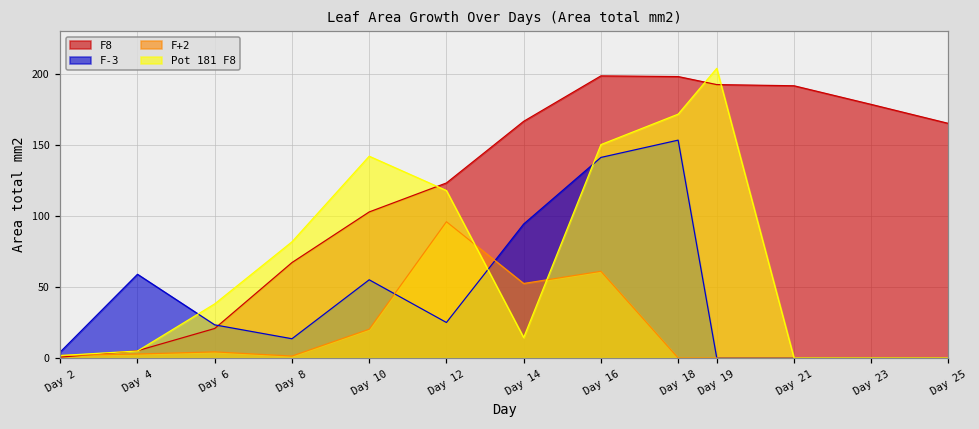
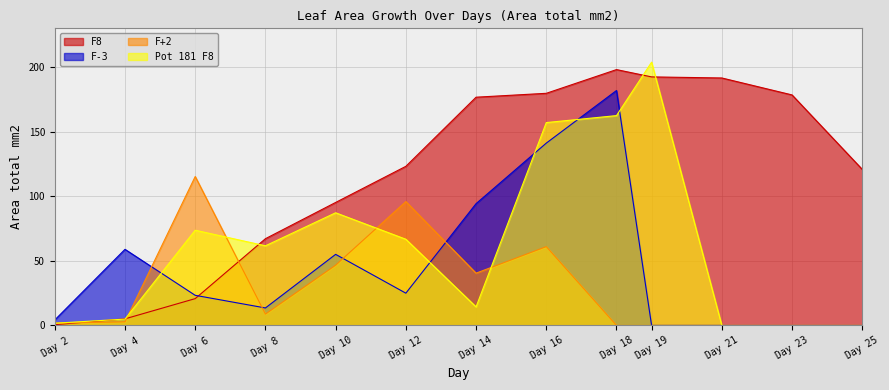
F+2, Day 6: 4 -> 115
Pot 181 F8, Day 6: 38 -> 74
F+2, Day 8: 1 -> 9
Pot 181 F8, Day 8: 82 -> 62
F8, Day 10: 103 -> 95
F+2, Day 10: 20 -> 47
Pot 181 F8, Day 10: 142 -> 87
Pot 181 F8, Day 12: 118 -> 67
F8, Day 14: 167 -> 177
F+2, Day 14: 52 -> 40
F8, Day 16: 199 -> 180
Pot 181 F8, Day 16: 150 -> 157
F-3, Day 18: 153 -> 182
Pot 181 F8, Day 18: 172 -> 162
F8, Day 25: 165 -> 121
